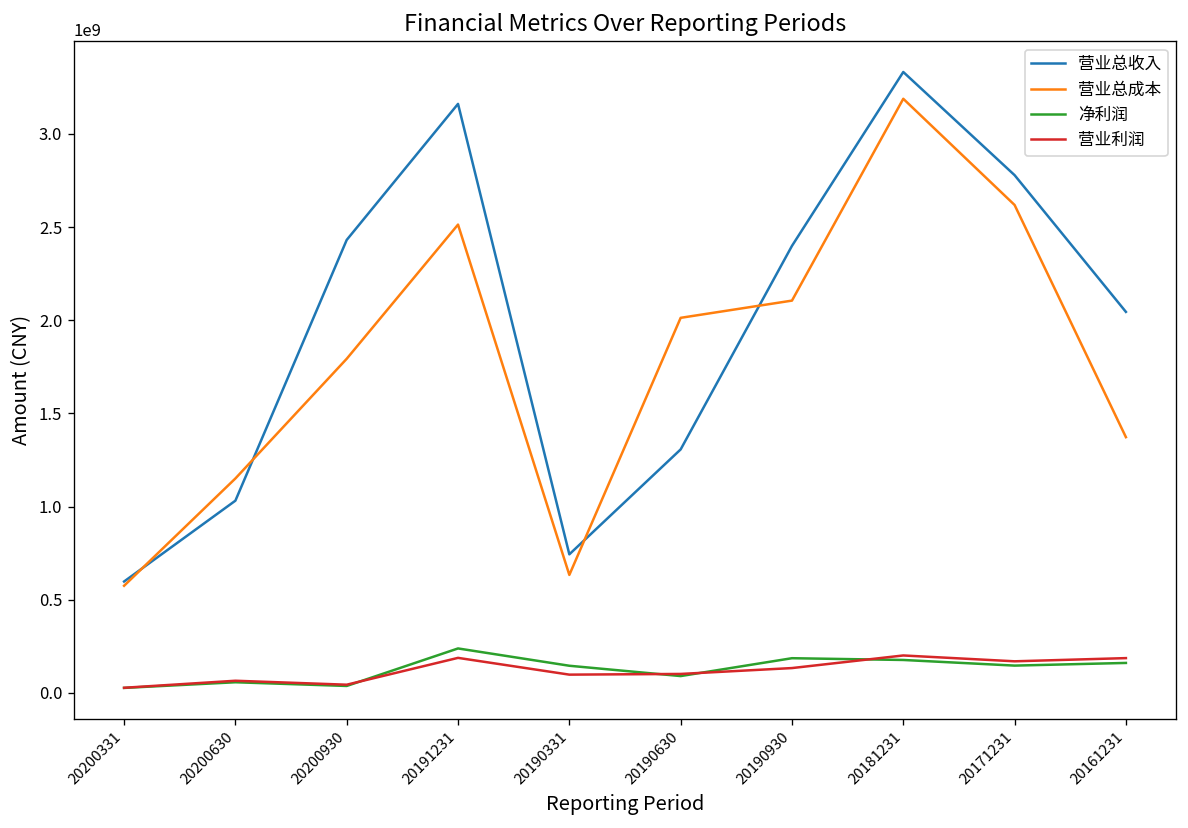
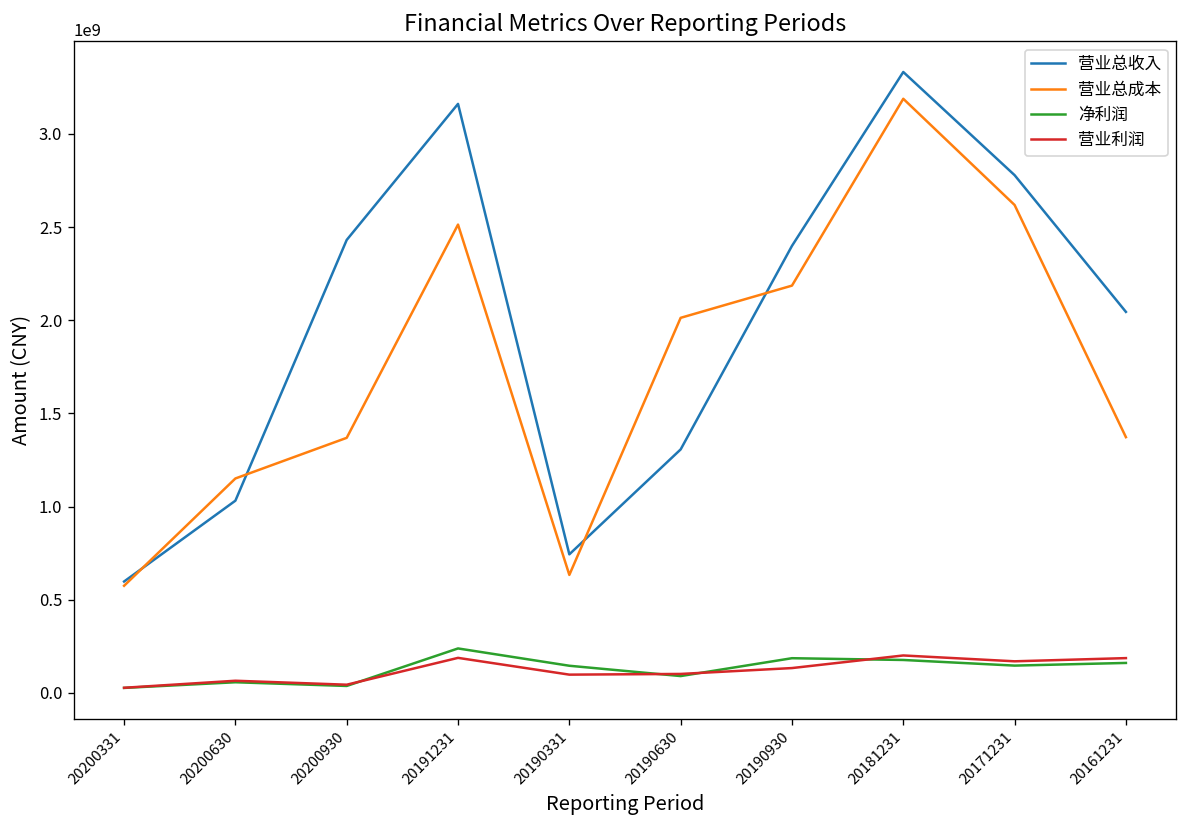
营业总成本, 20200930: 1790000000 -> 1370000000
营业总成本, 20190930: 2110000000 -> 2190000000
